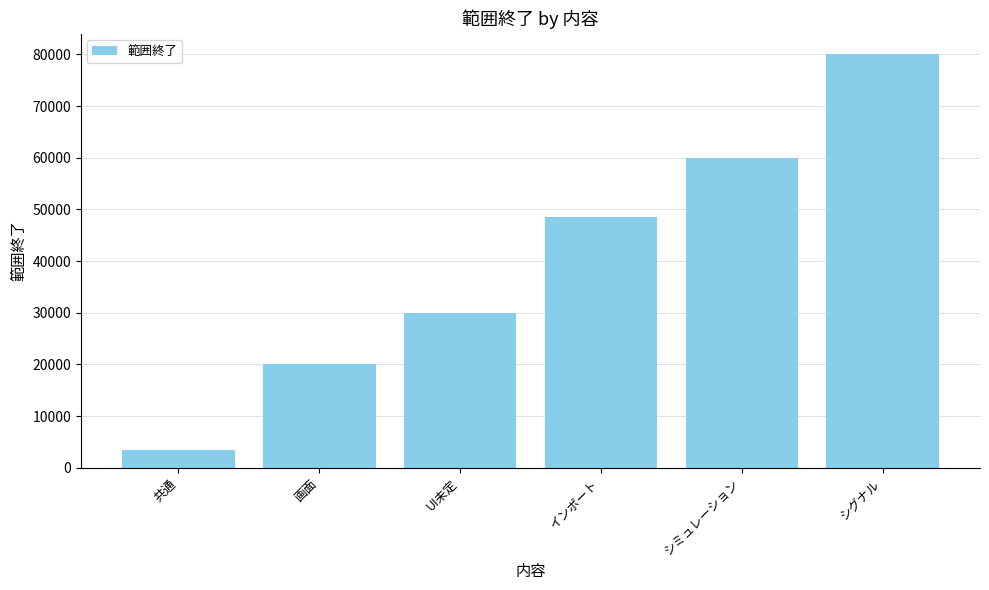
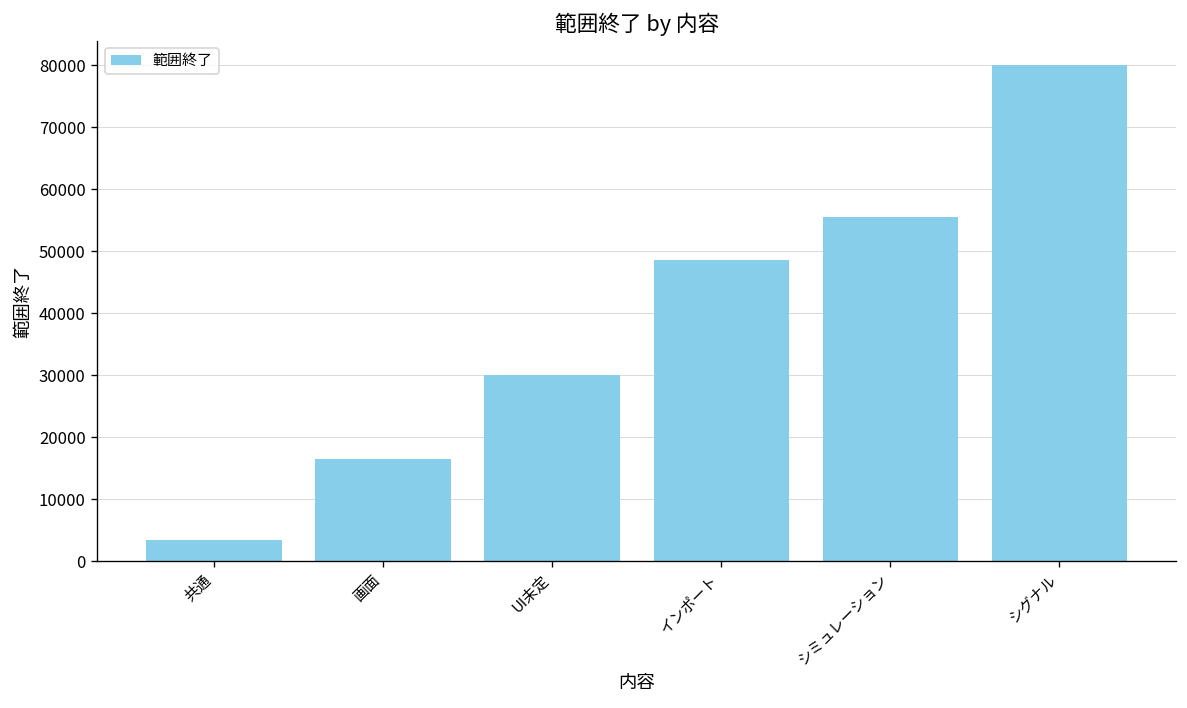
画面: 20000 -> 16000
シミュレーション: 60000 -> 55000
